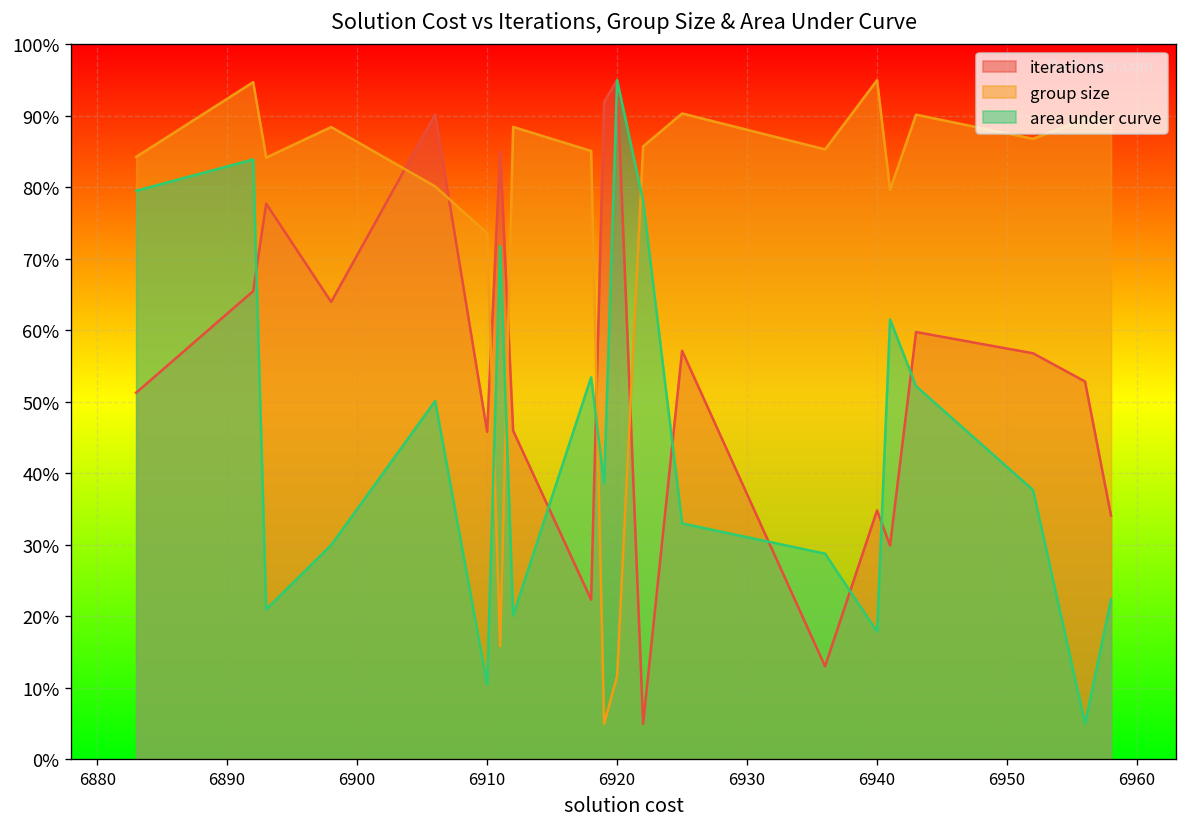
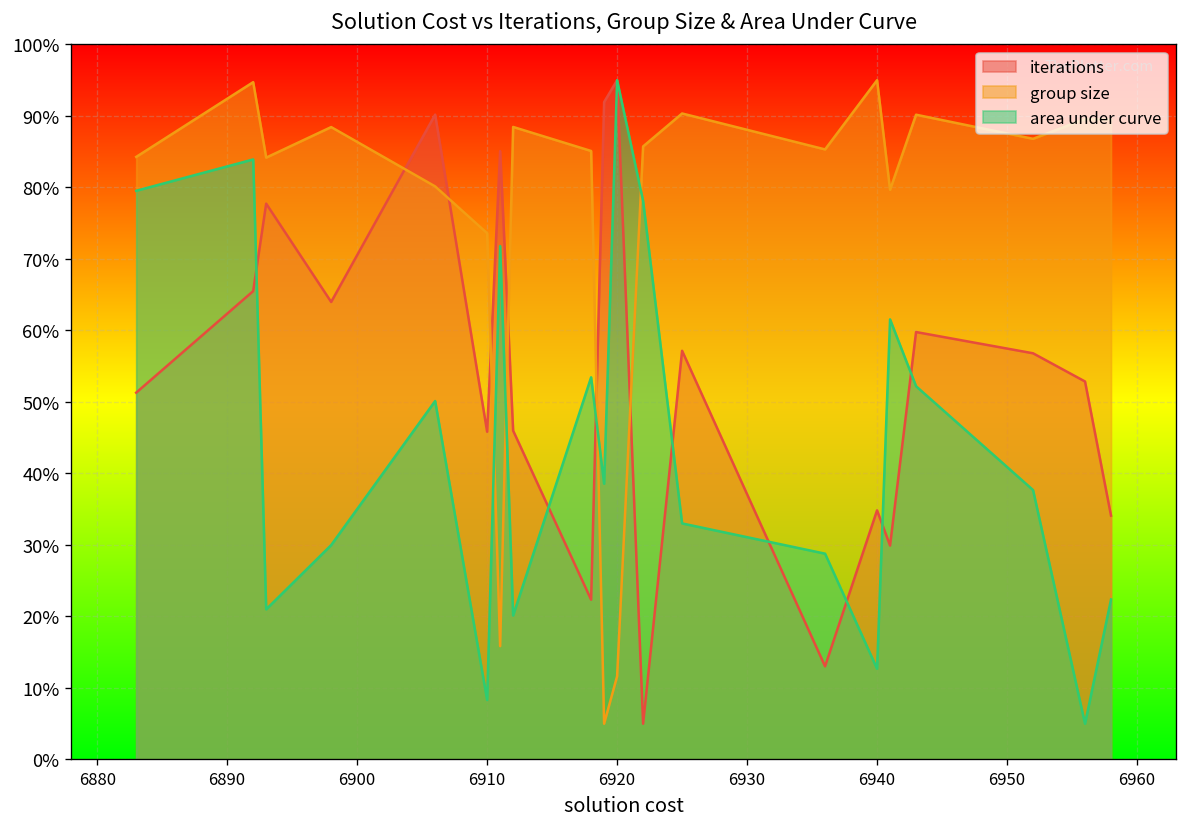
area under curve, 6910: 10% -> 8%
area under curve, 6940: 18% -> 13%
